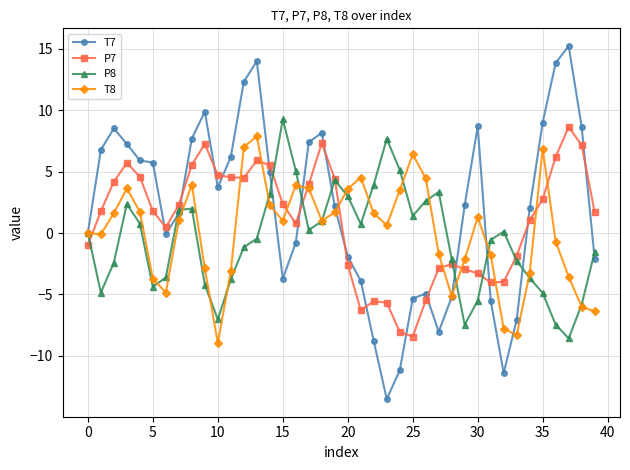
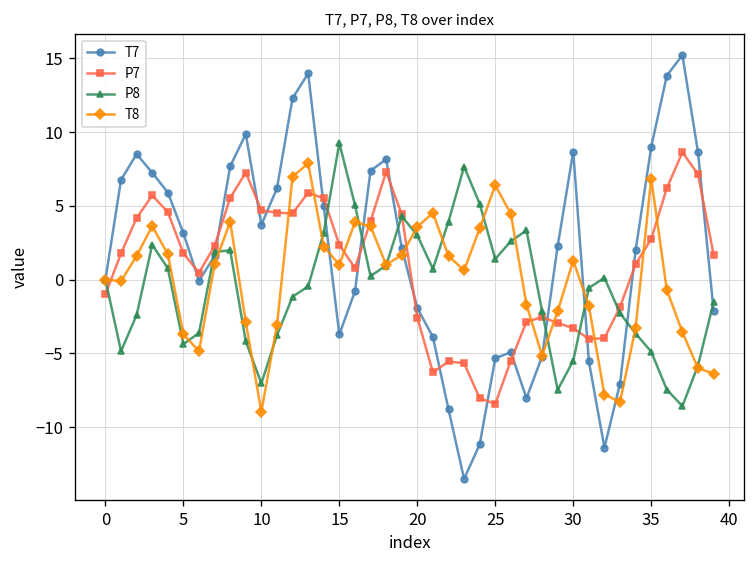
T7, 5: 5.7 -> 3.1
